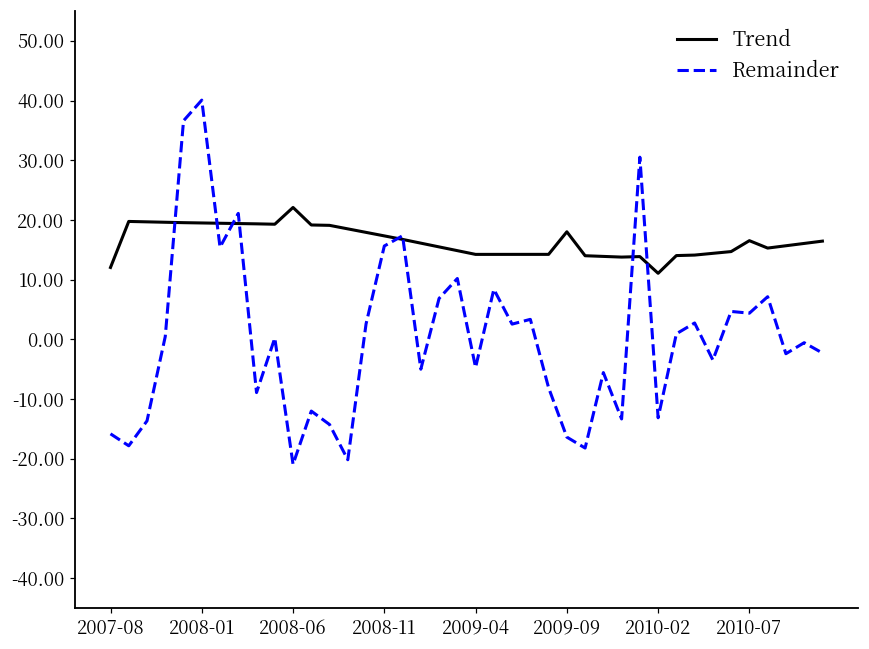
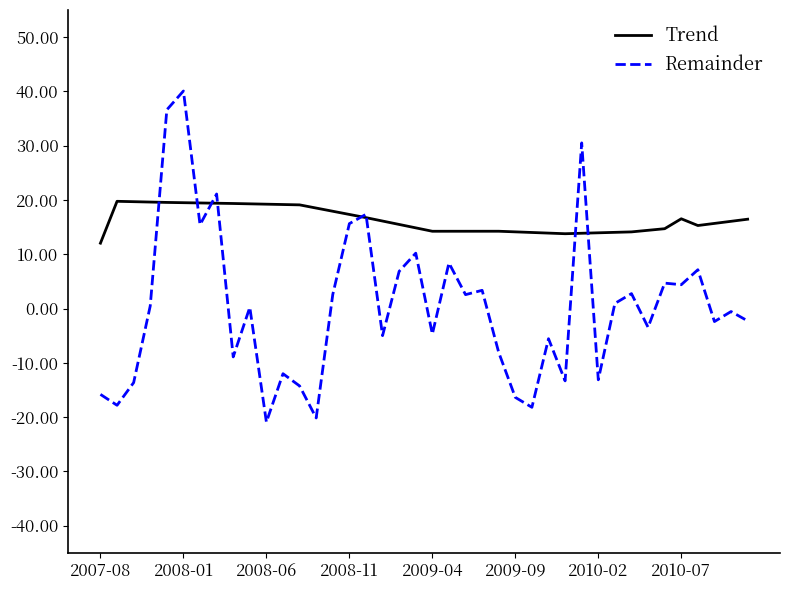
Trend, 2008-06: 22 -> 19
Trend, 2009-09: 18 -> 14
Trend, 2010-02: 11 -> 14
